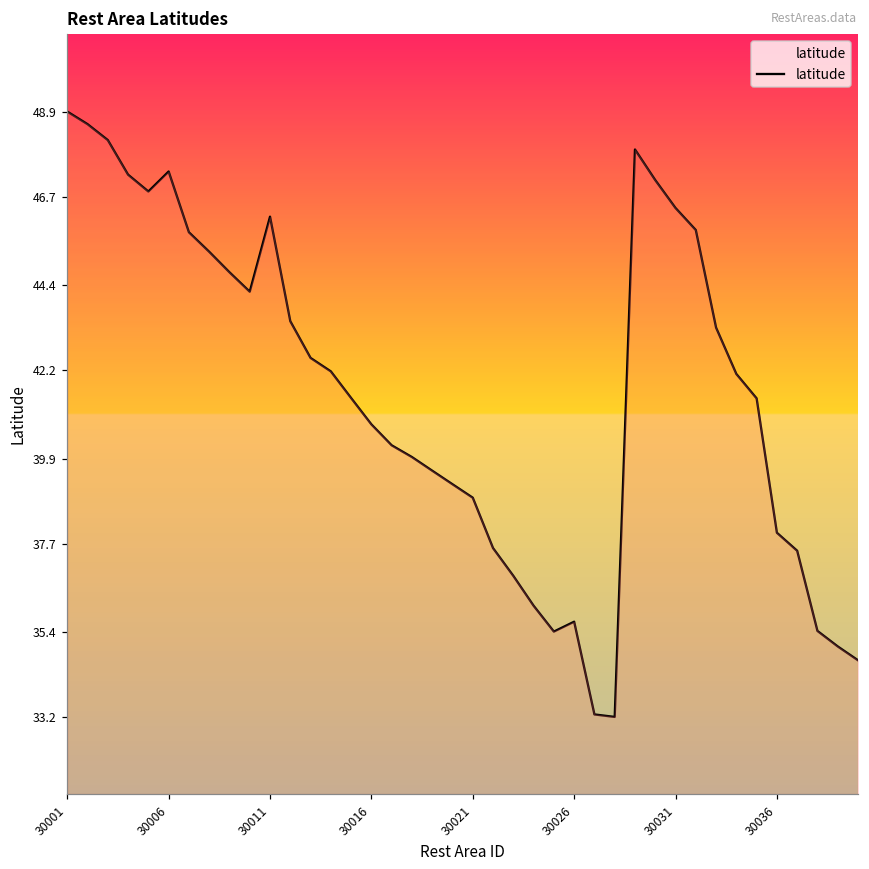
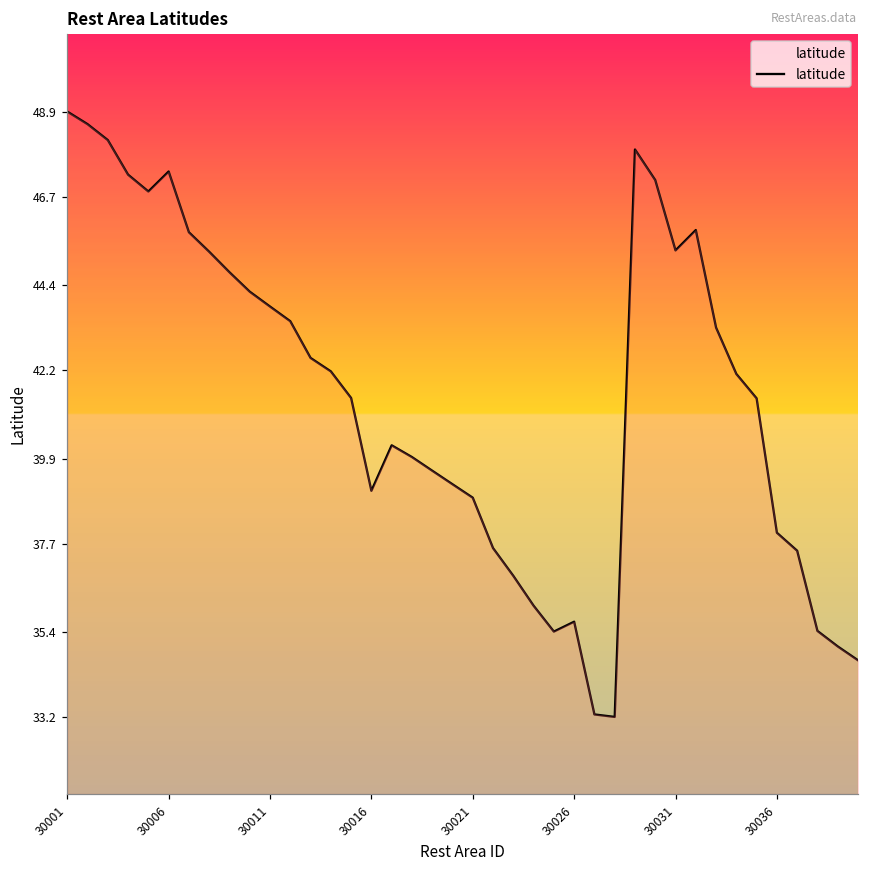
30011: 46.2 -> 43.8
30016: 40.8 -> 39.1
30031: 46.4 -> 45.3
